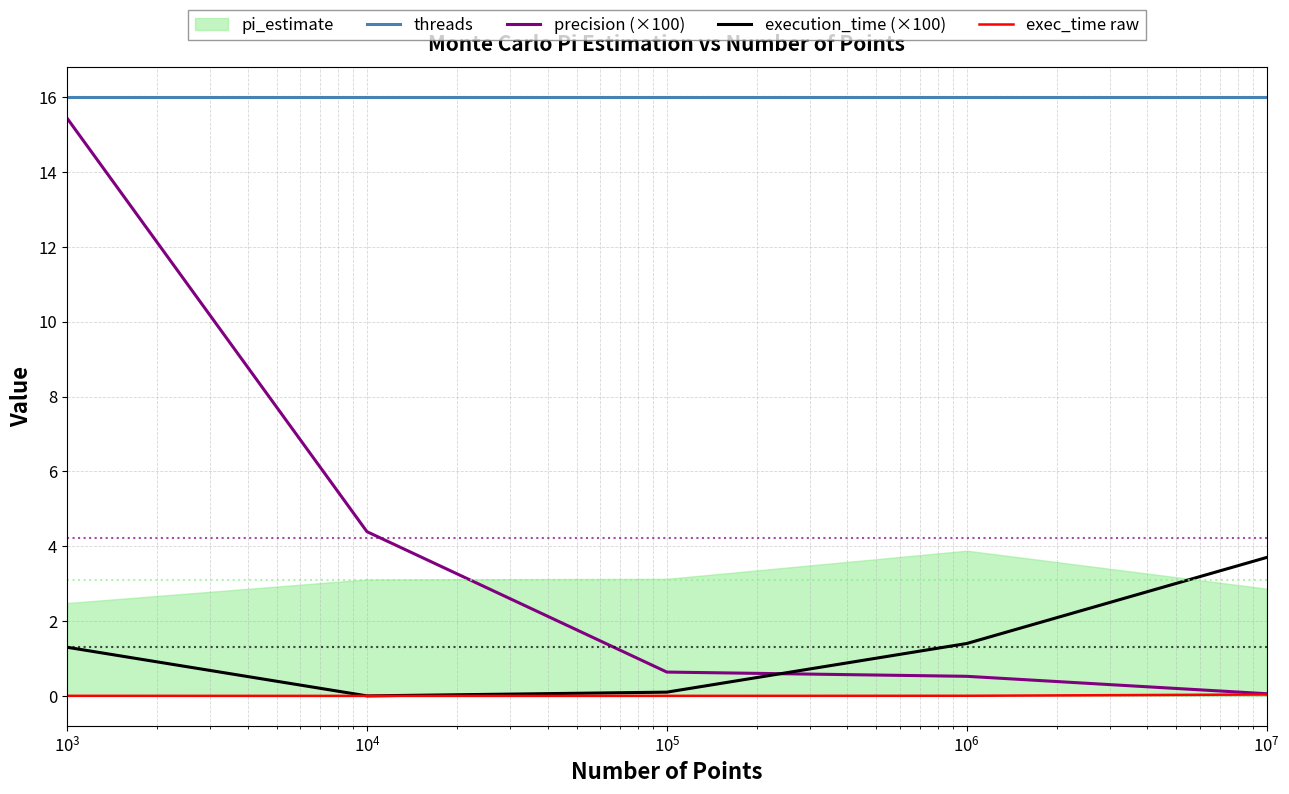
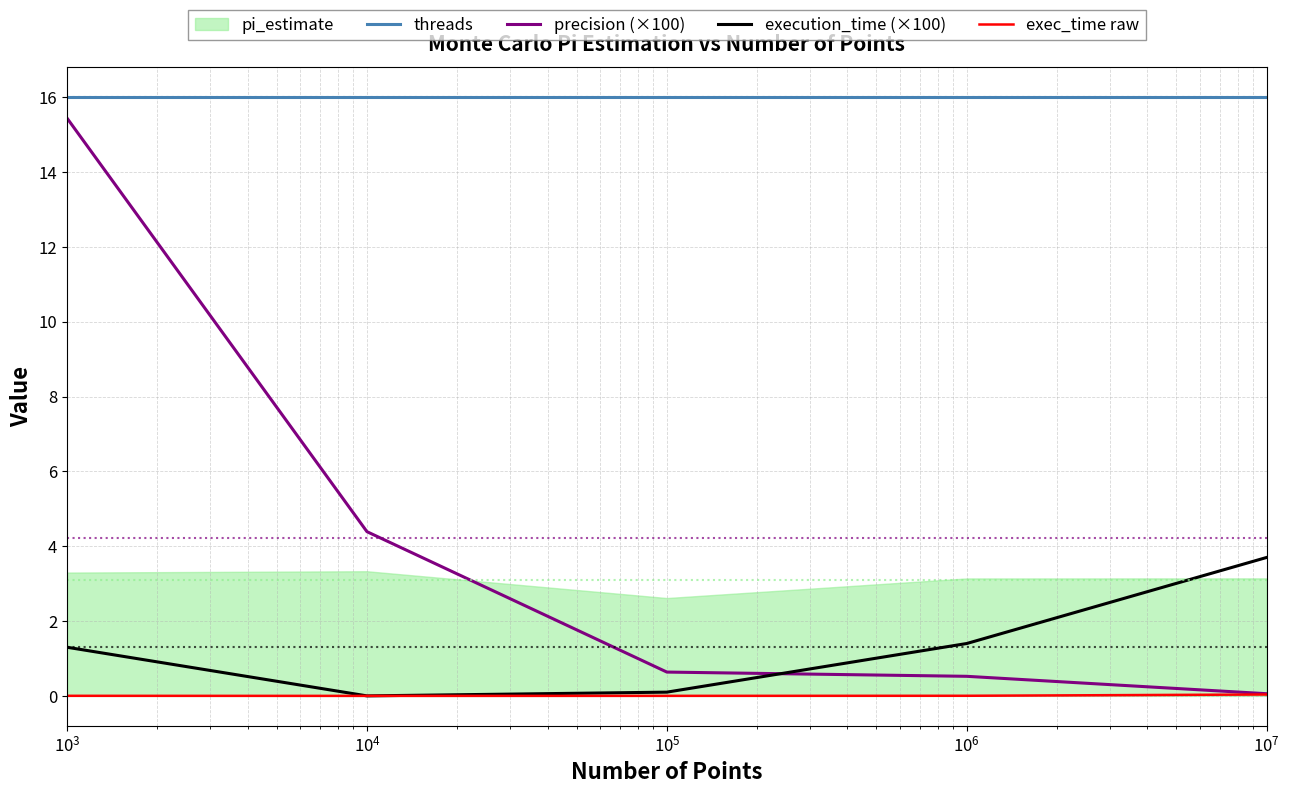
pi_estimate, 10^3: 2.5 -> 3.3
pi_estimate, 10^4: 3.1 -> 3.3
pi_estimate, 10^5: 3.1 -> 2.6
pi_estimate, 10^6: 3.9 -> 3.1
pi_estimate, 10^7: 2.9 -> 3.1
